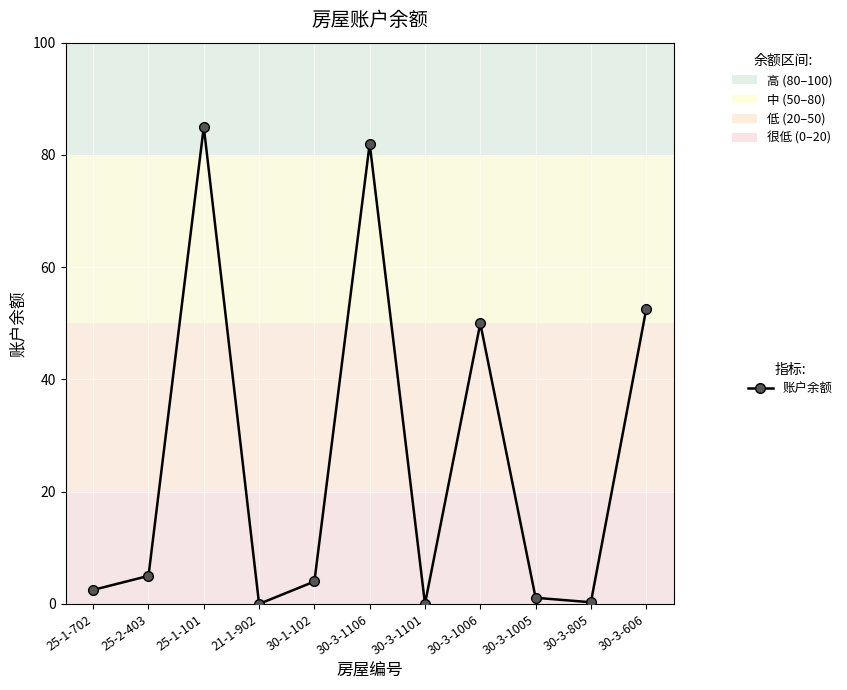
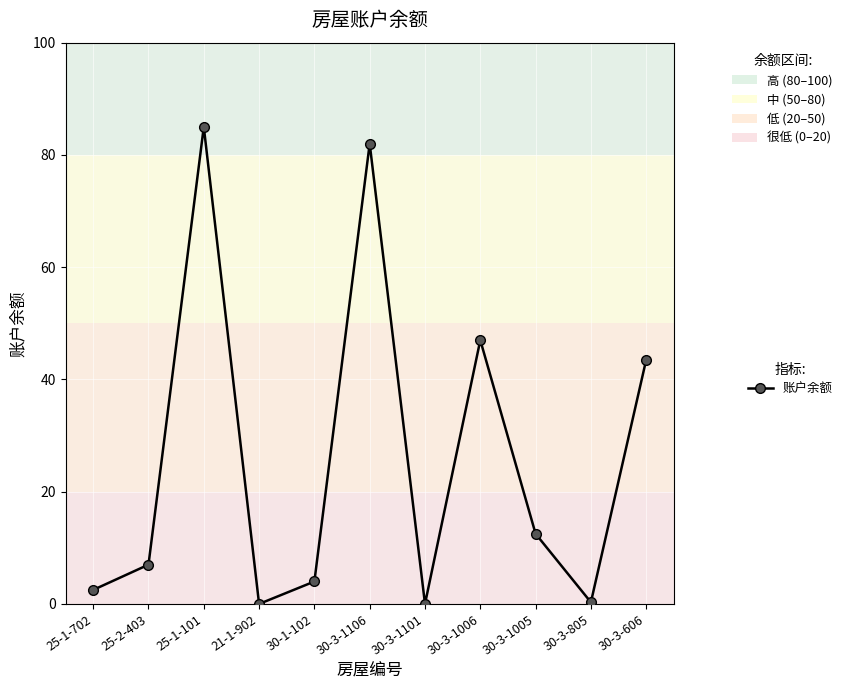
25-2-403: 5 -> 7
30-3-1006: 50 -> 47
30-3-1005: 1 -> 13
30-3-606: 53 -> 44
